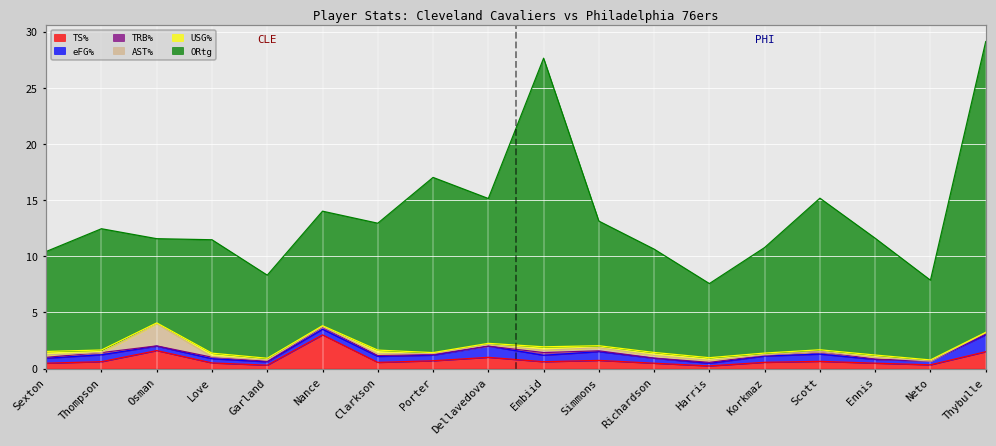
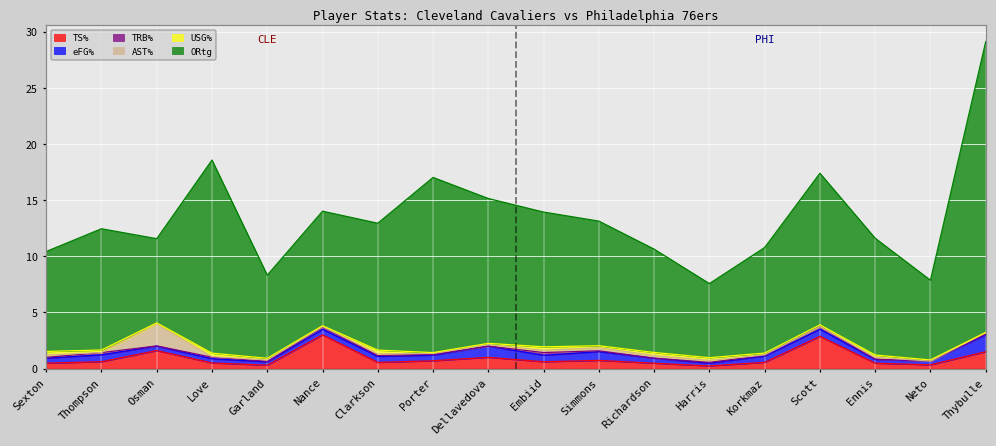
ORtg, Love: 10.1 -> 17.2
ORtg, Embiid: 25.7 -> 12.0
TS%, Scott: 0.6 -> 2.9
